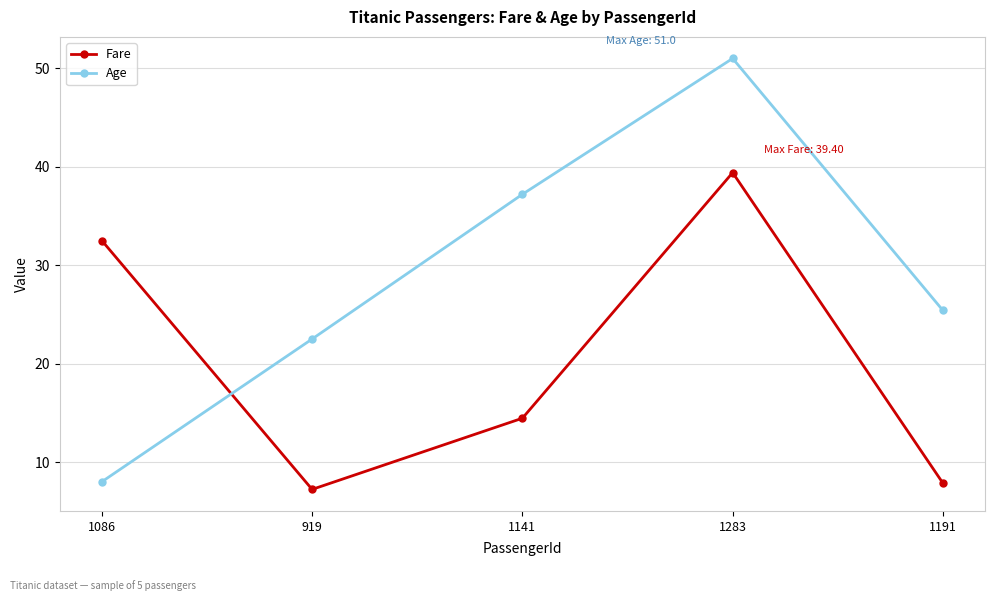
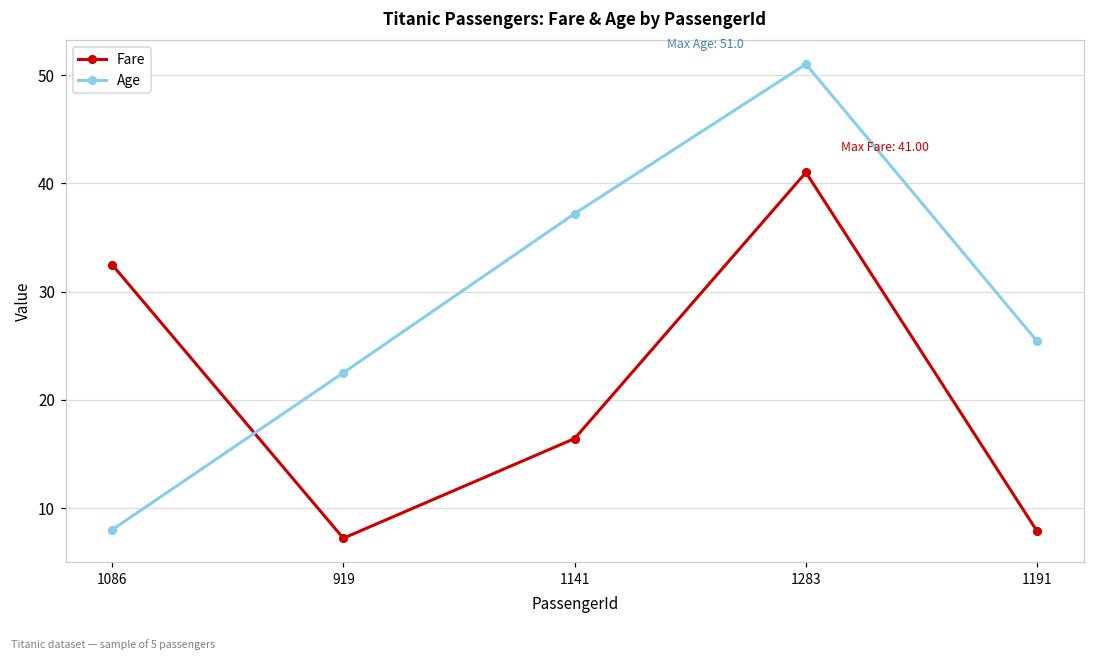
Fare, 1141: 14 -> 16
Fare, 1283: 39.40 -> 41.00
